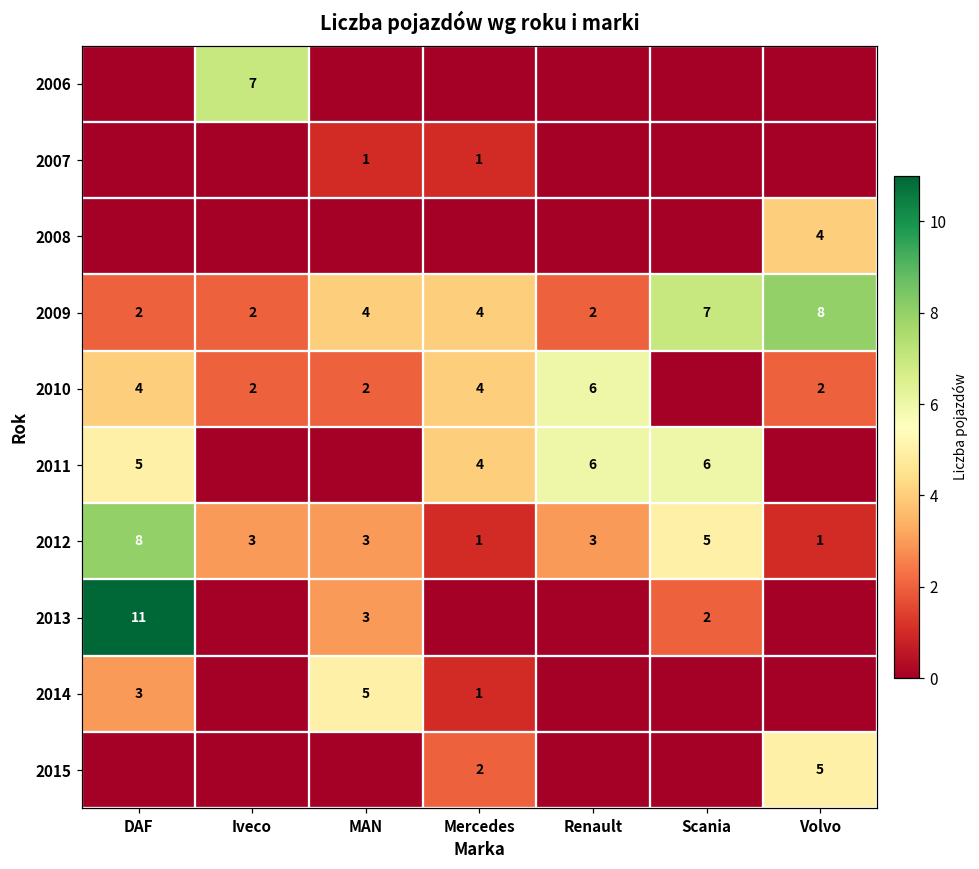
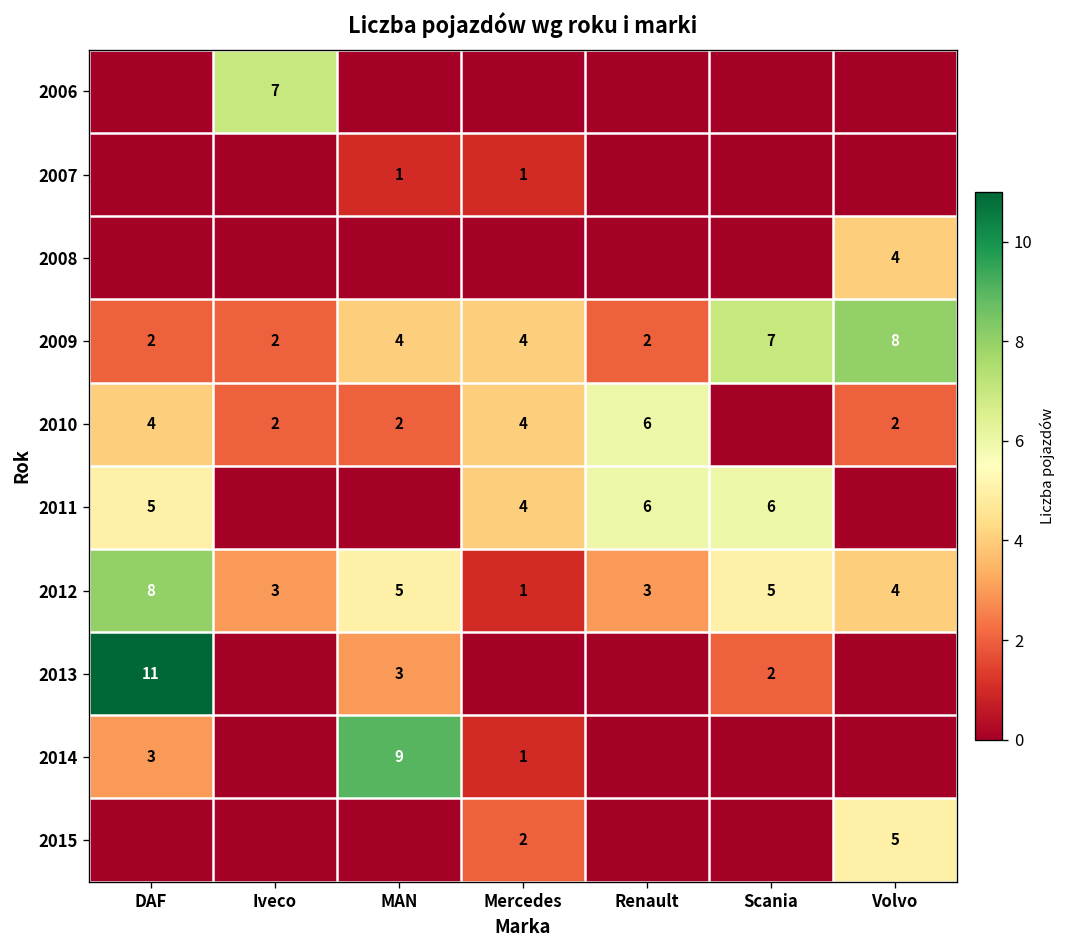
2012, MAN: 3 -> 5
2012, Volvo: 1 -> 4
2014, MAN: 5 -> 9
